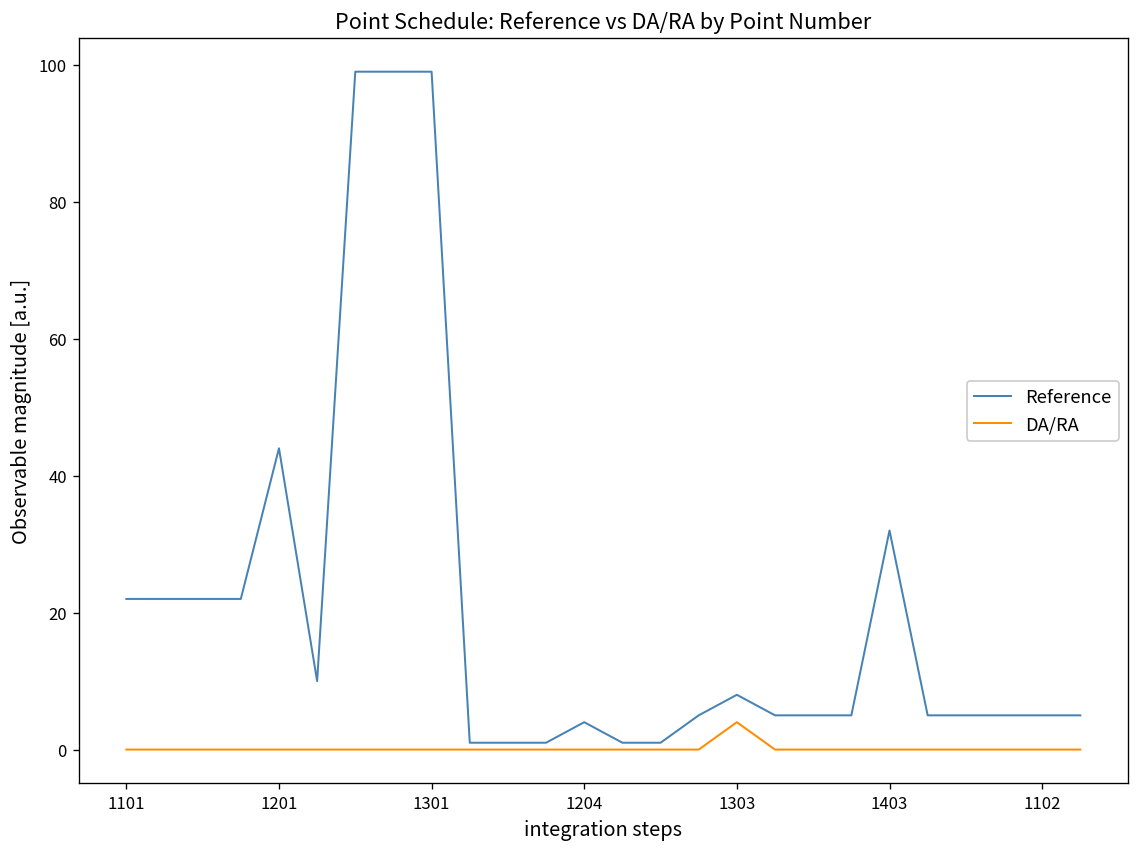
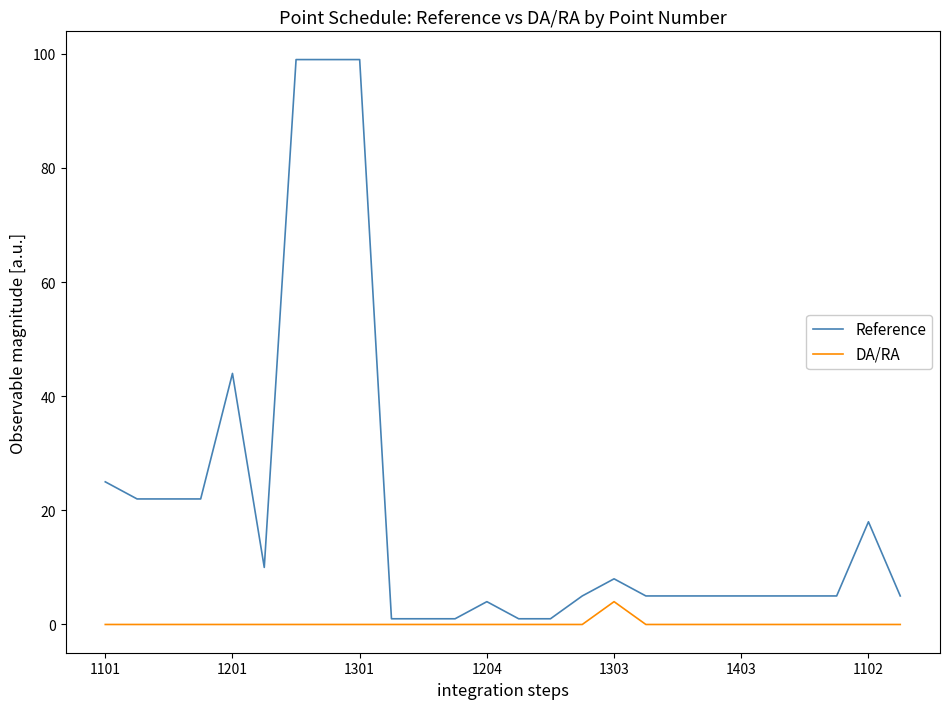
Reference, 1101: 22 -> 25
Reference, 1403: 32 -> 5
Reference, 1102: 5 -> 18
